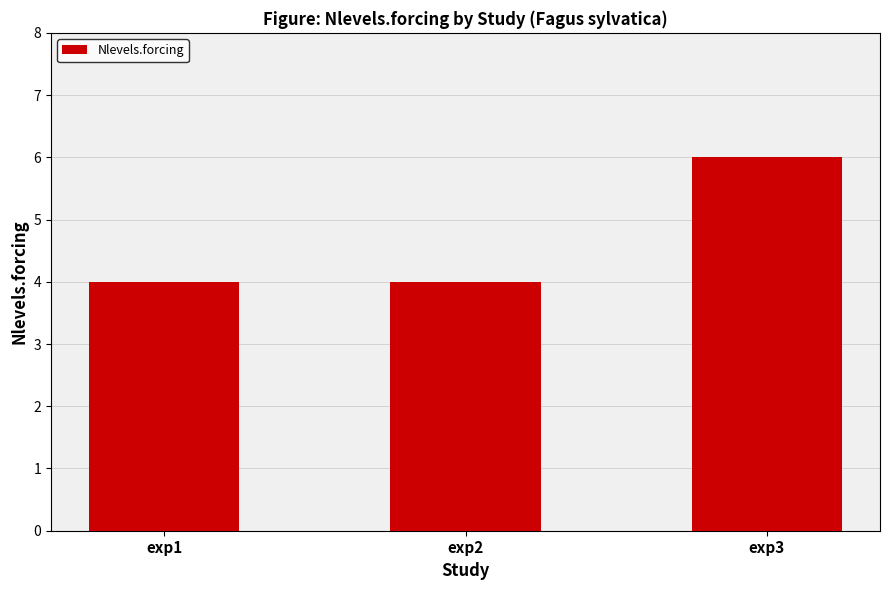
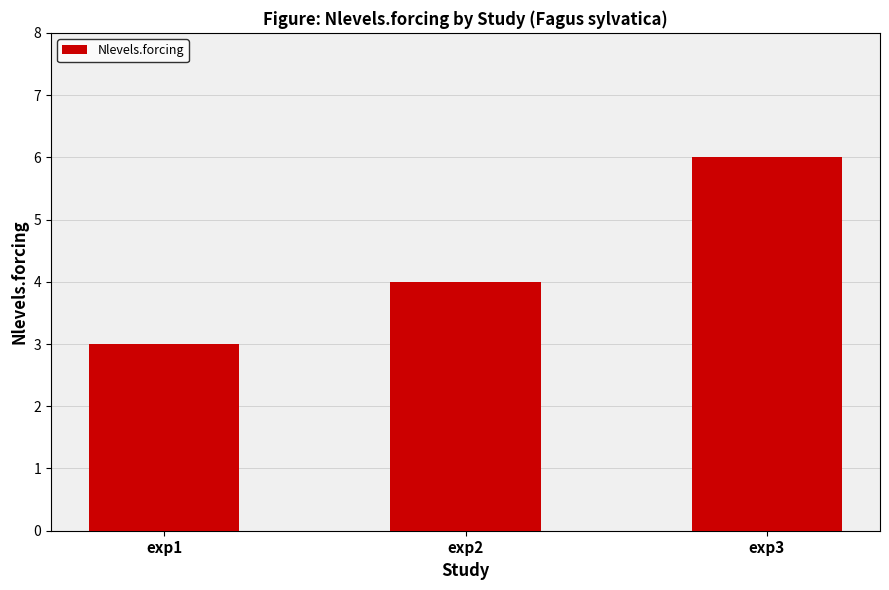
exp1: 4 -> 3
